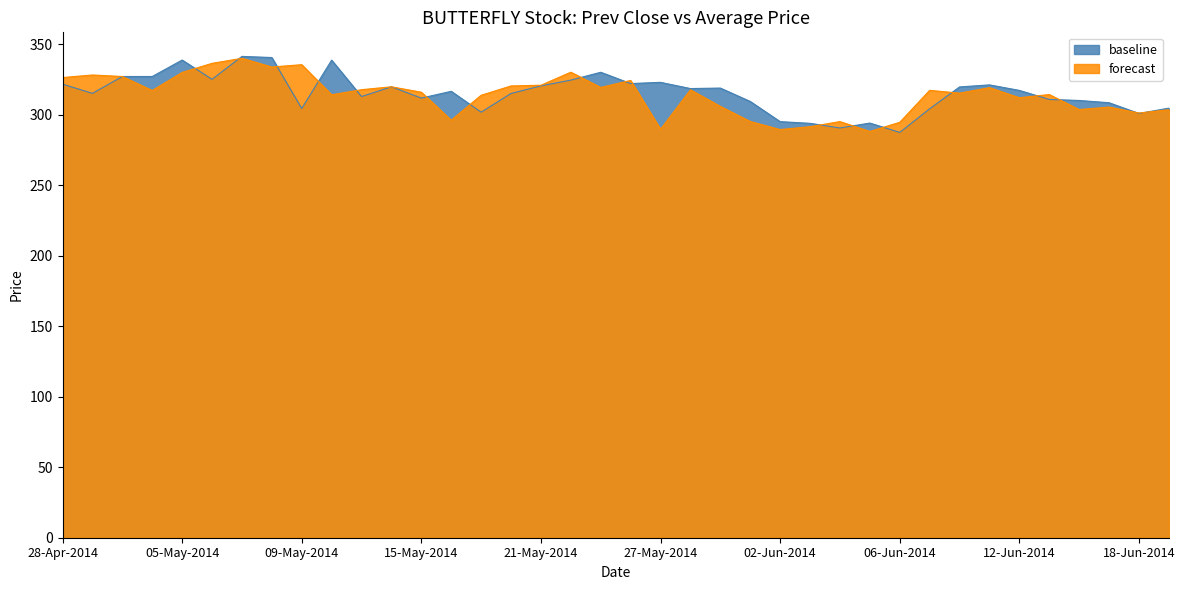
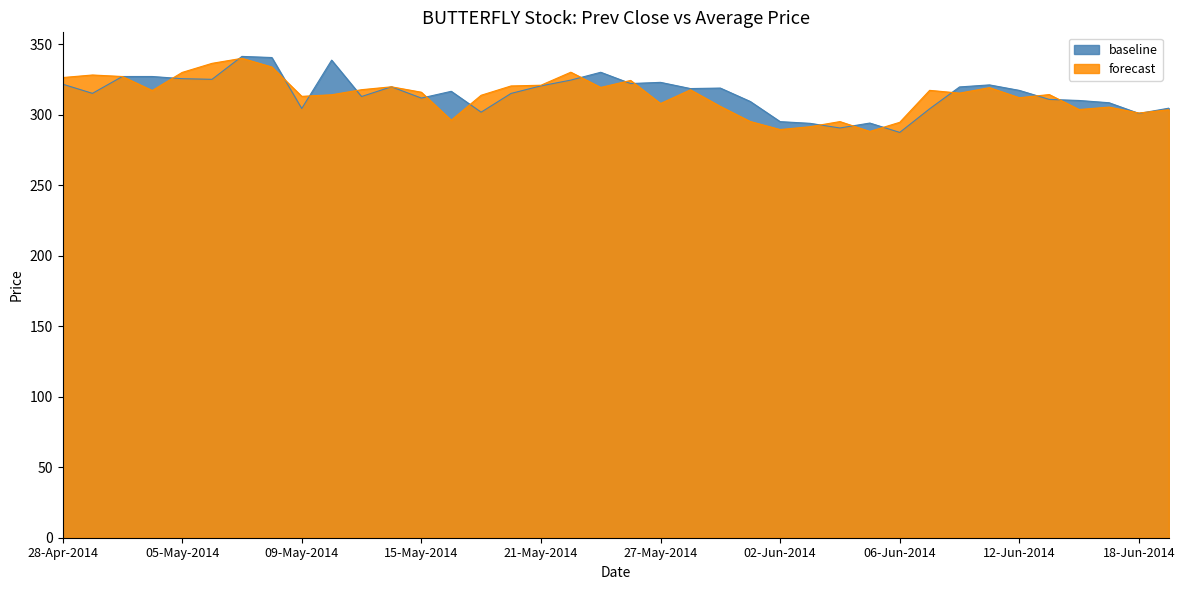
baseline, 05-May-2014: 339 -> 325
forecast, 09-May-2014: 335 -> 313
forecast, 27-May-2014: 290 -> 308
